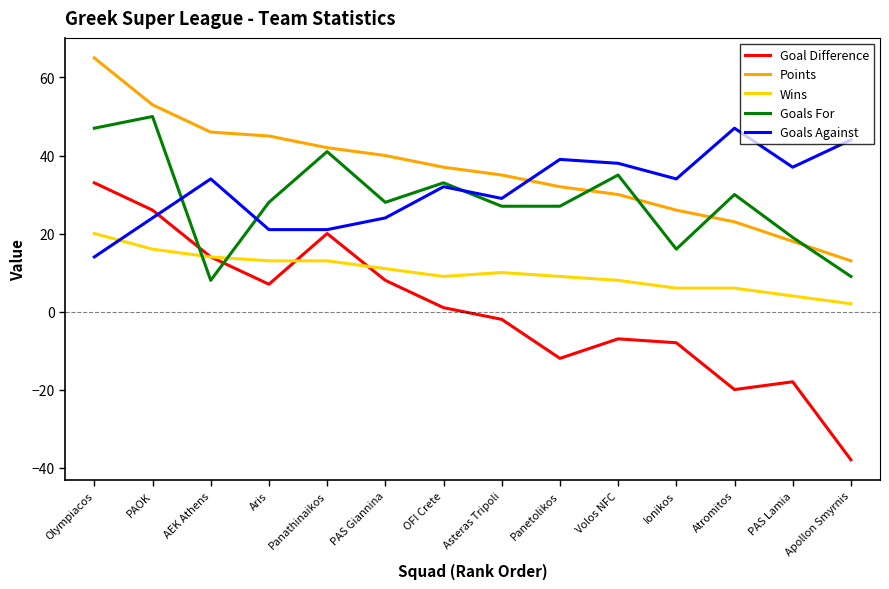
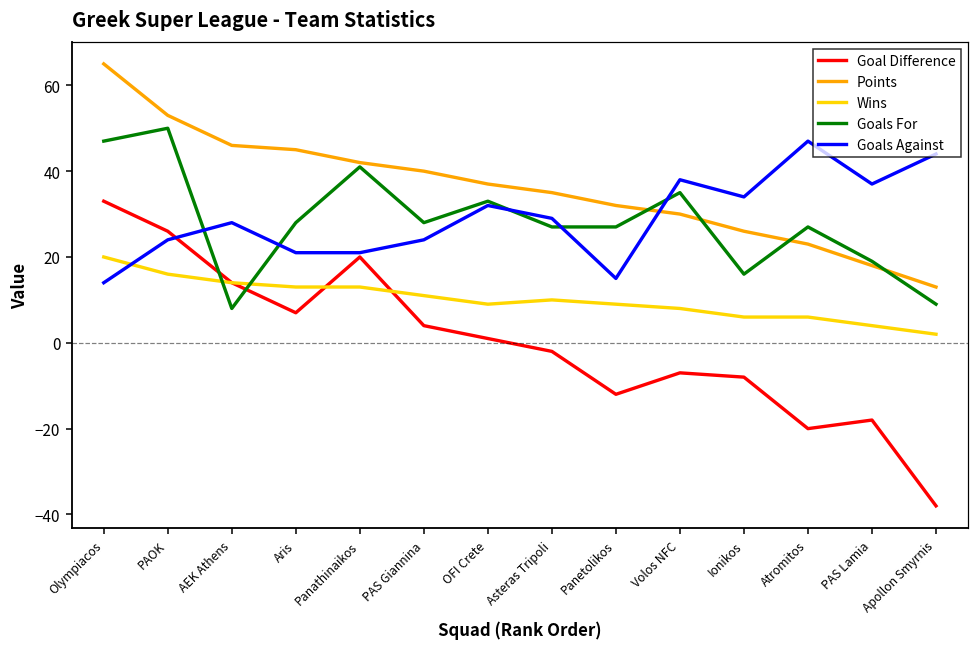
Goals Against, AEK Athens: 34 -> 28
Goal Difference, PAS Giannina: 8 -> 4
Goals Against, Panetolikos: 39 -> 15
Goals For, Atromitos: 30 -> 27
